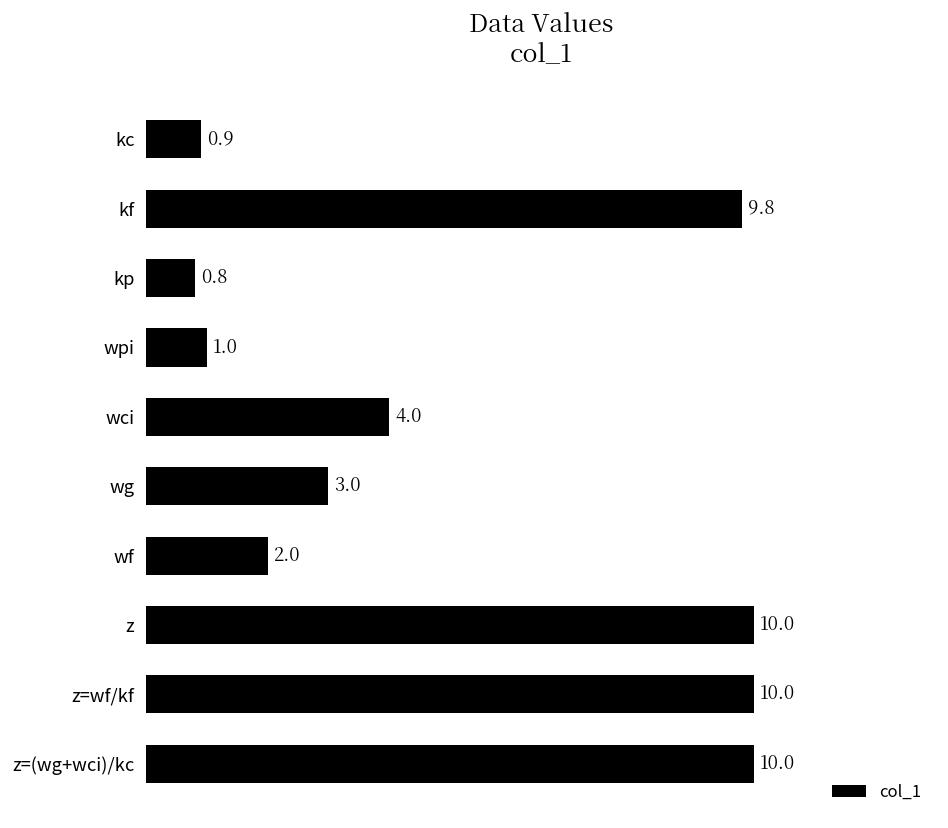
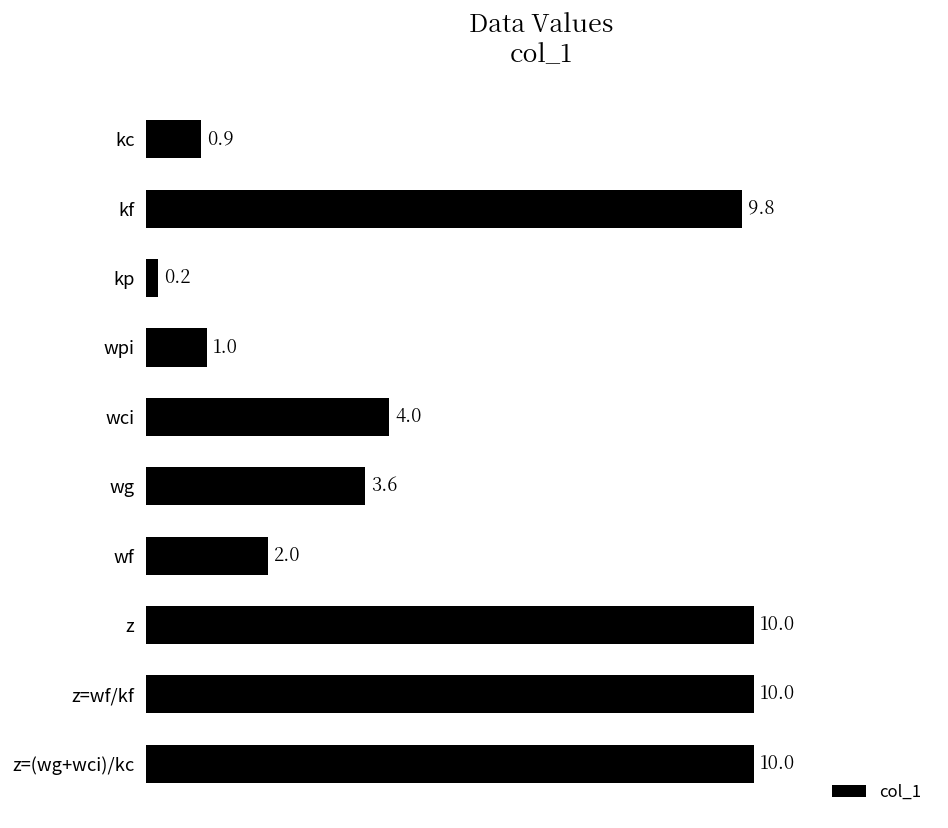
kp: 0.8 -> 0.2
wg: 3.0 -> 3.6
